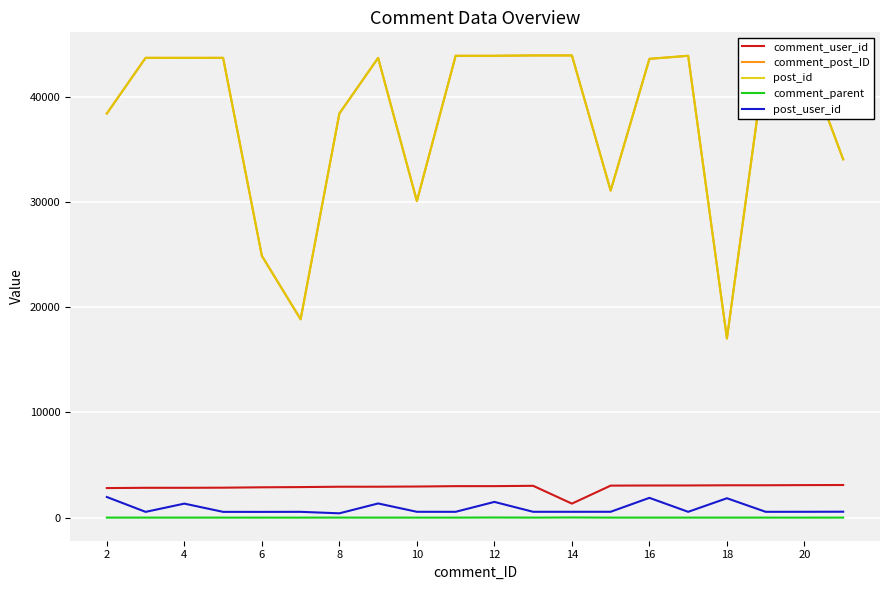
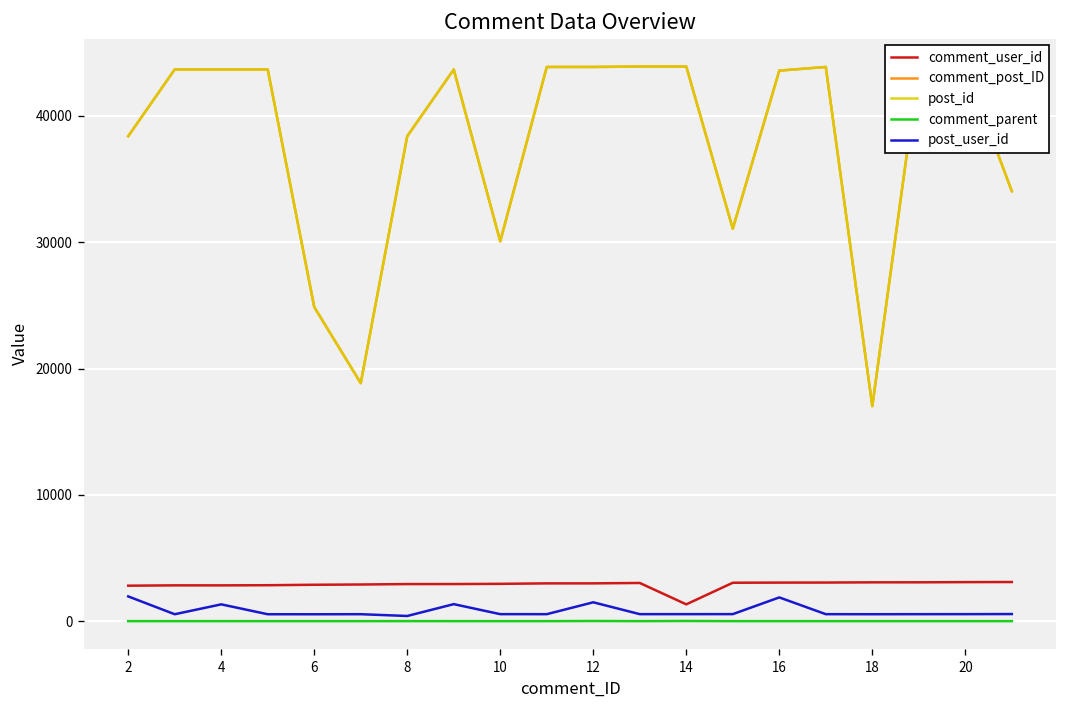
post_user_id, 18: 1800 -> 500
